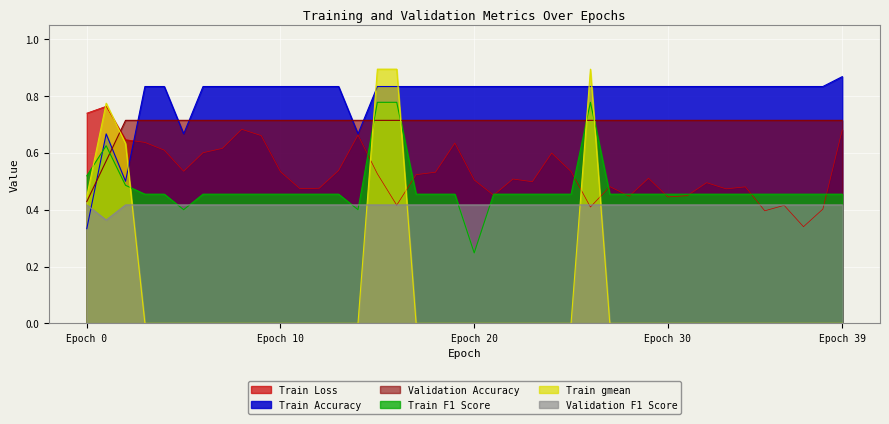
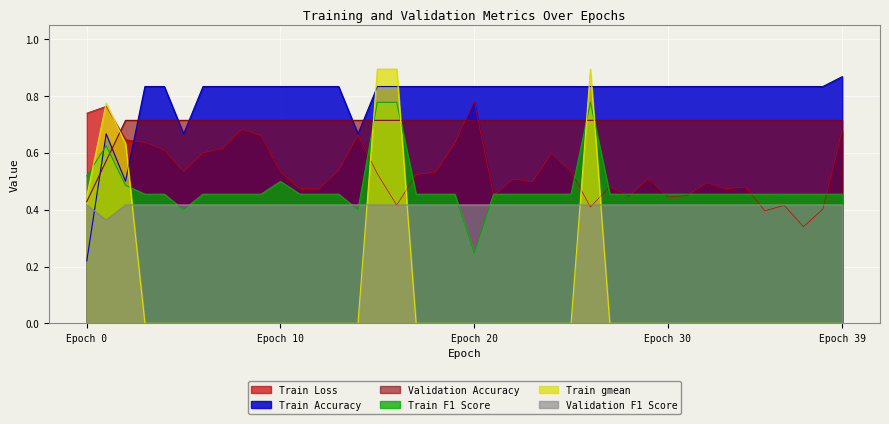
Train Accuracy, Epoch 0: 0.33 -> 0.22
Train F1 Score, Epoch 10: 0.45 -> 0.50
Train Loss, Epoch 20: 0.50 -> 0.78
